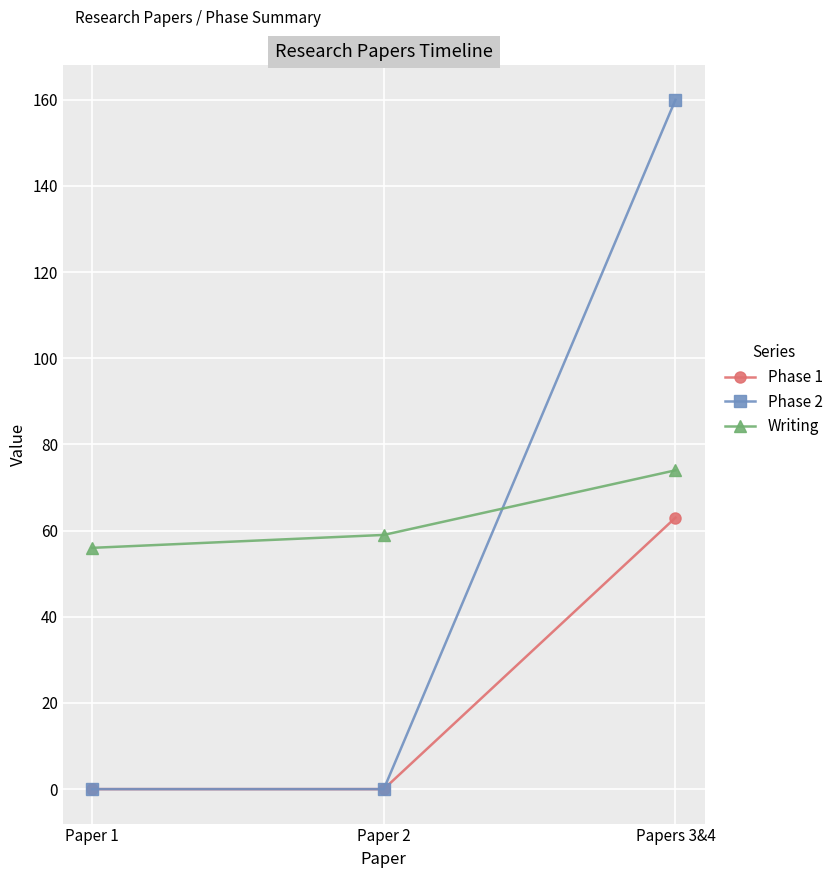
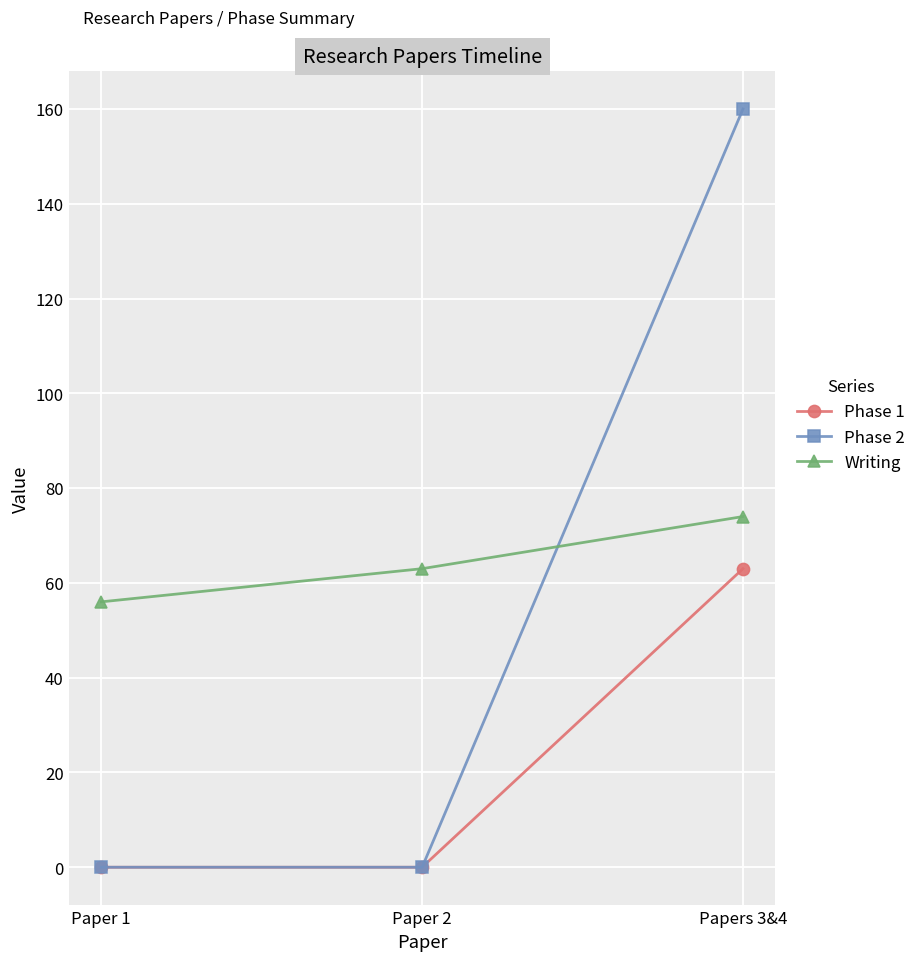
Writing, Paper 2: 59 -> 63
